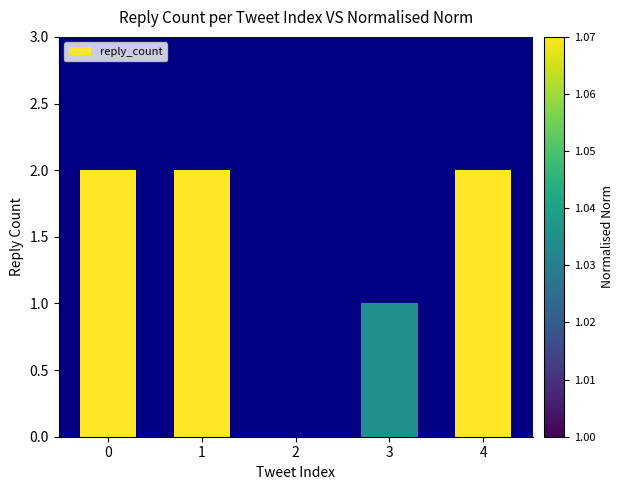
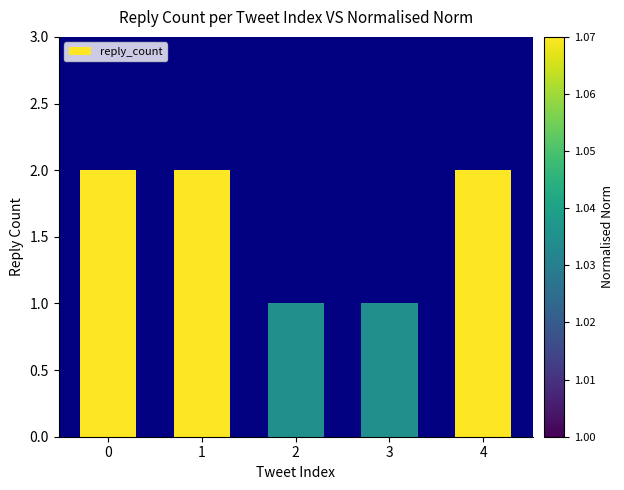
2: 0 -> 1
